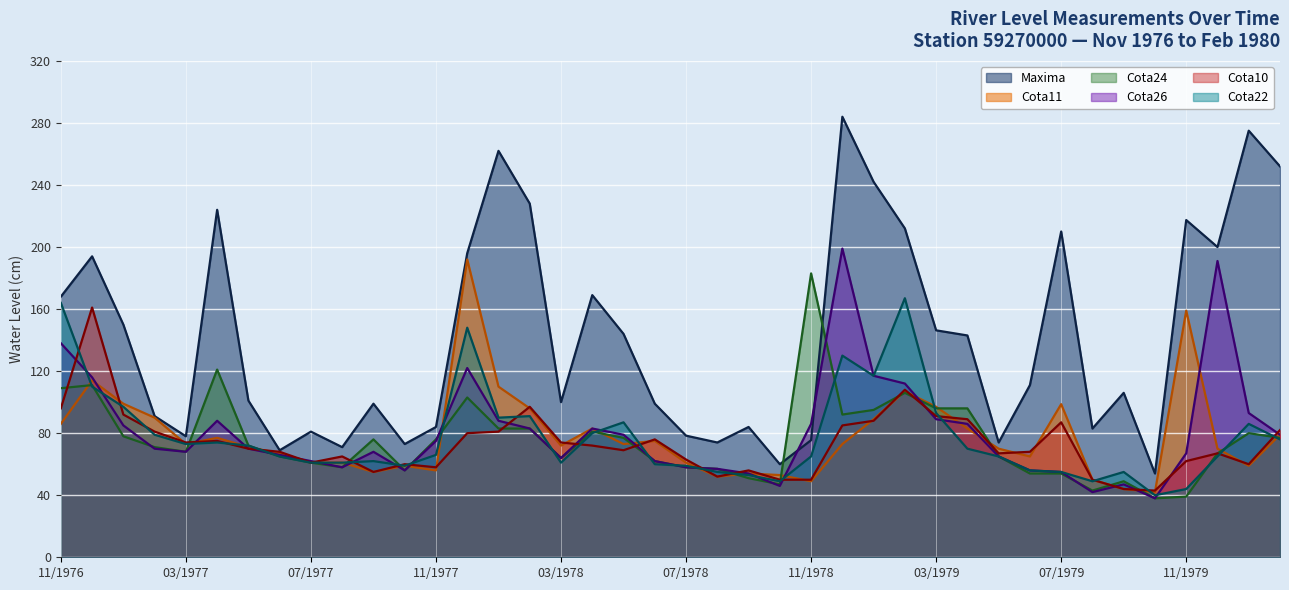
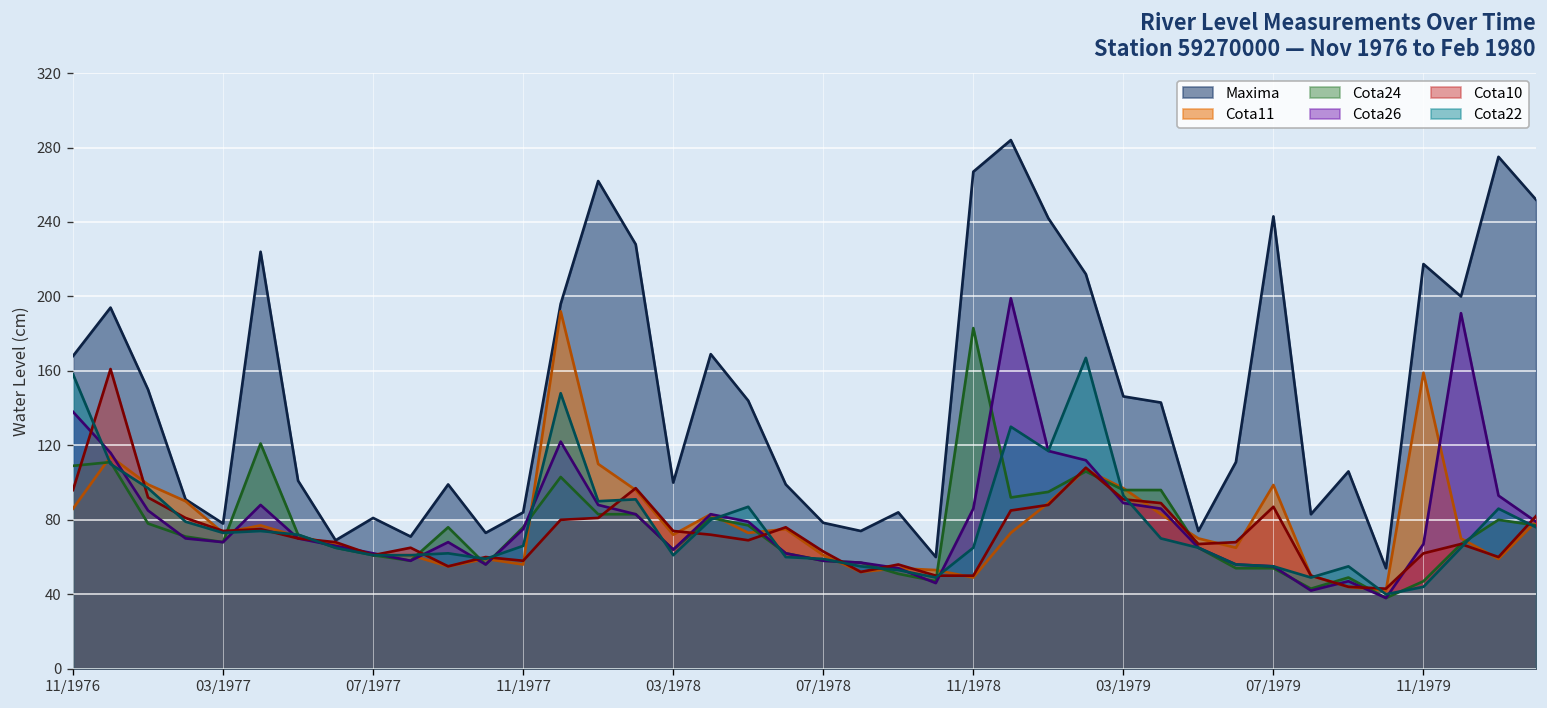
Cota22, 11/1976: 164 -> 158
Maxima, 11/1978: 76 -> 267
Maxima, 07/1979: 210 -> 243
Cota24, 11/1979: 39 -> 47
